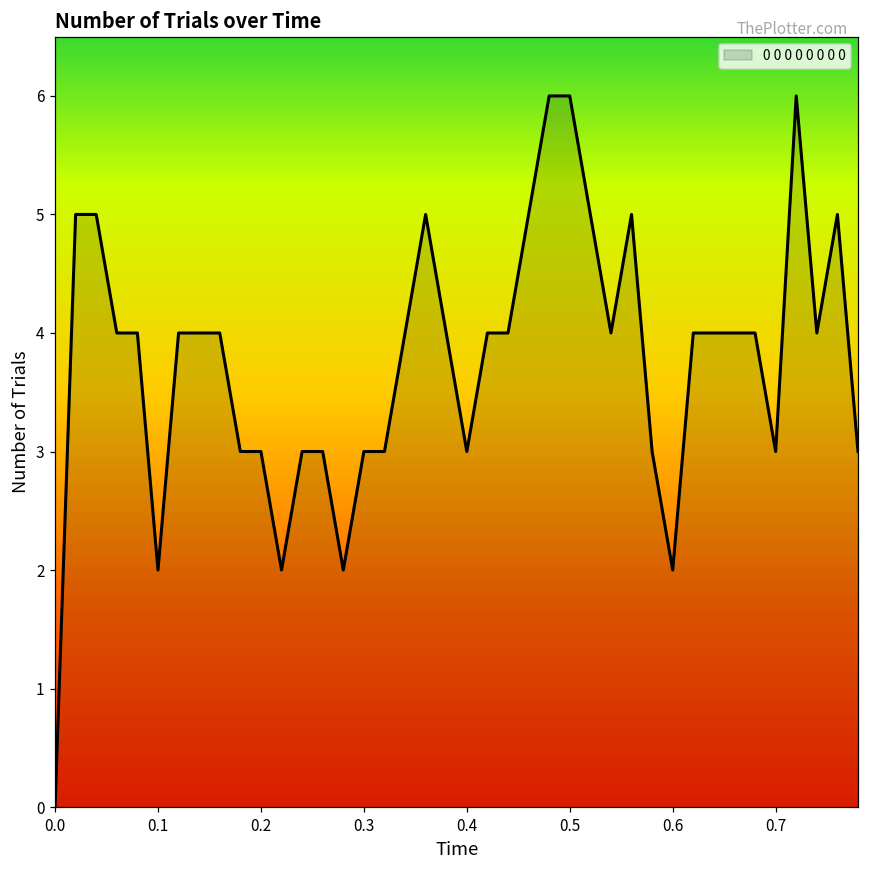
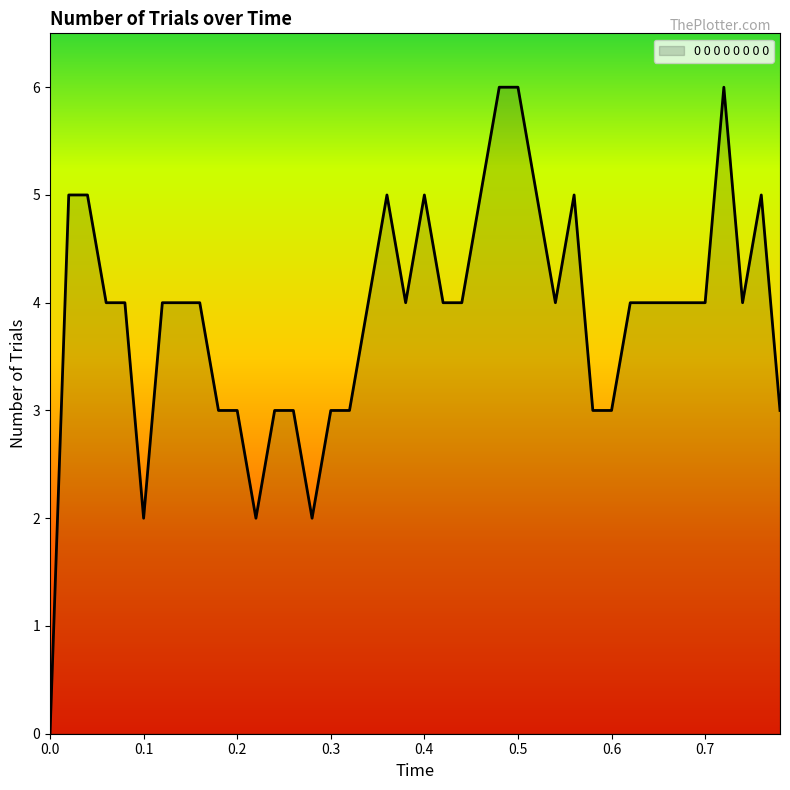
0.4: 3 -> 5
0.6: 2 -> 3
0.7: 3 -> 4
